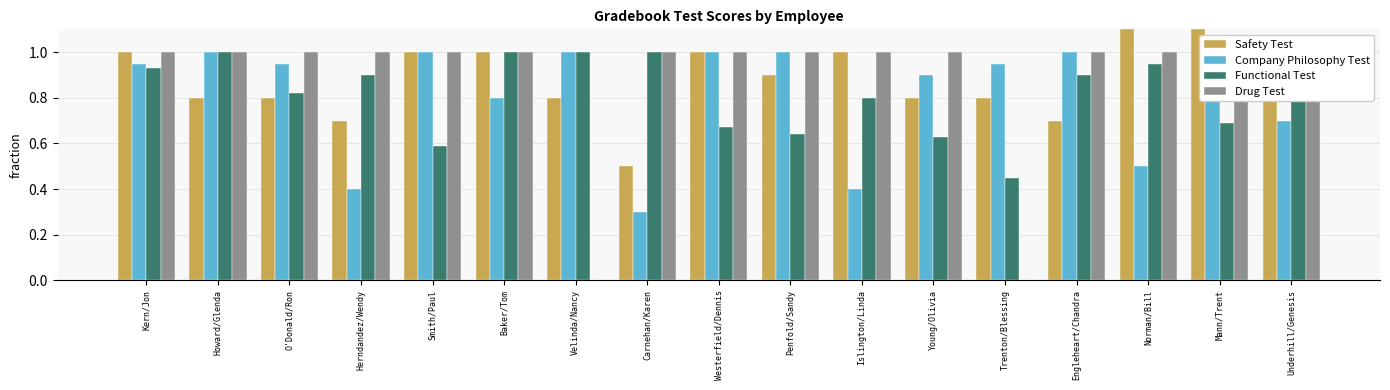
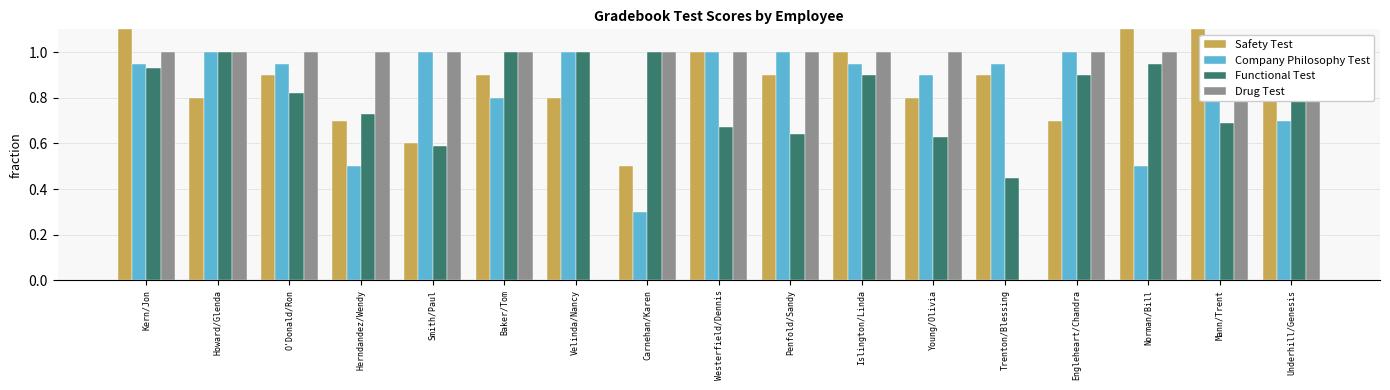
Safety Test, Kern/Jon: 1.00 -> 1.10
Safety Test, O'Donald/Ron: 0.80 -> 0.90
Company Philosophy Test, Herndandez/Wendy: 0.40 -> 0.50
Functional Test, Herndandez/Wendy: 0.90 -> 0.73
Safety Test, Smith/Paul: 1.00 -> 0.60
Safety Test, Baker/Tom: 1.00 -> 0.90
Company Philosophy Test, Islington/Linda: 0.40 -> 0.95
Functional Test, Islington/Linda: 0.80 -> 0.90
Safety Test, Trenton/Blessing: 0.80 -> 0.90
